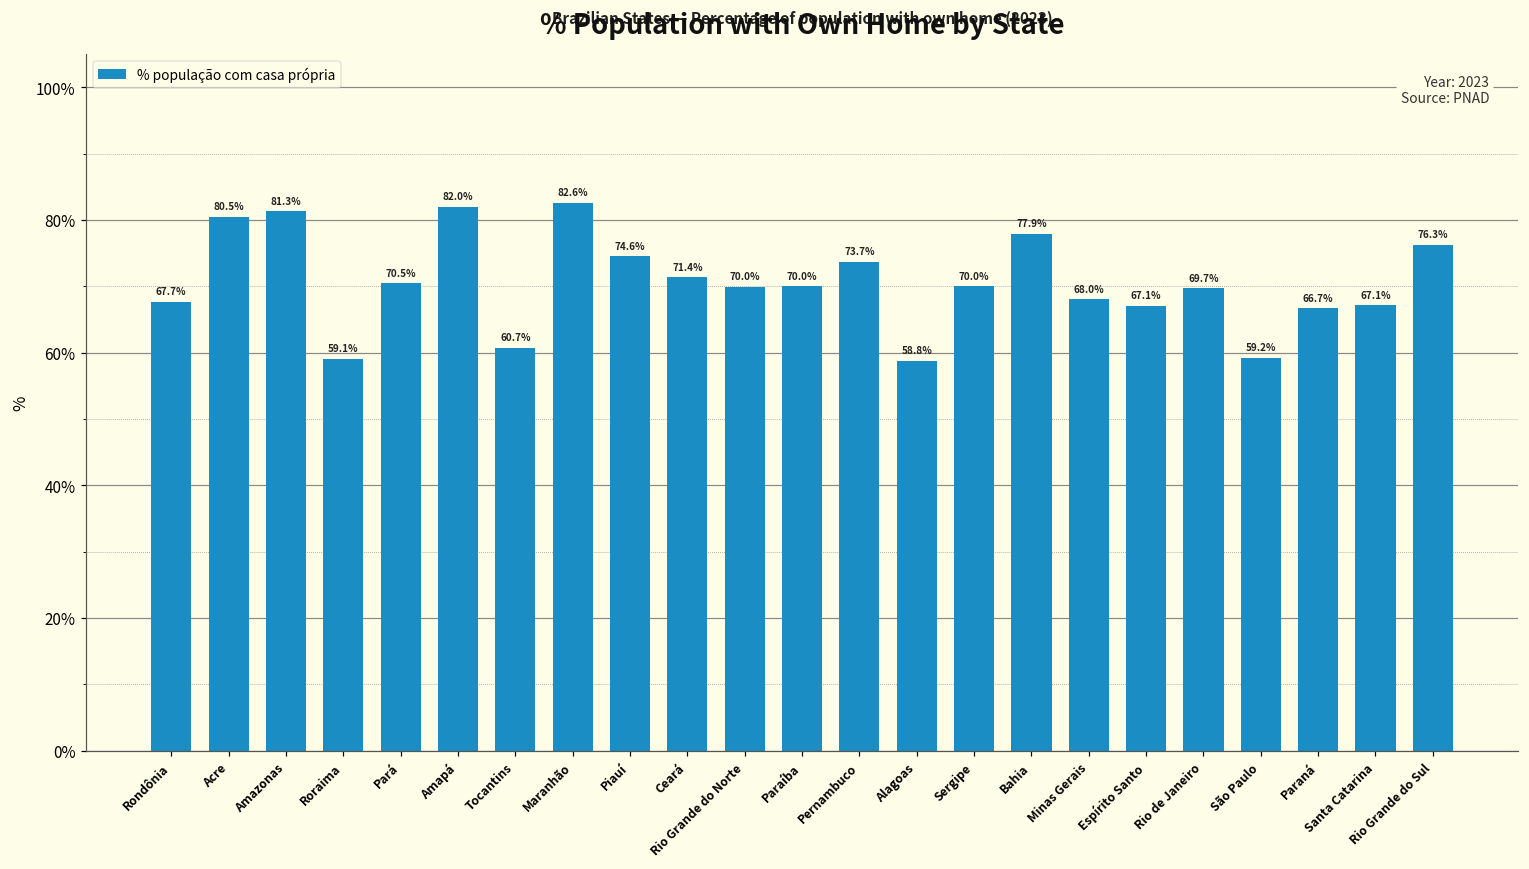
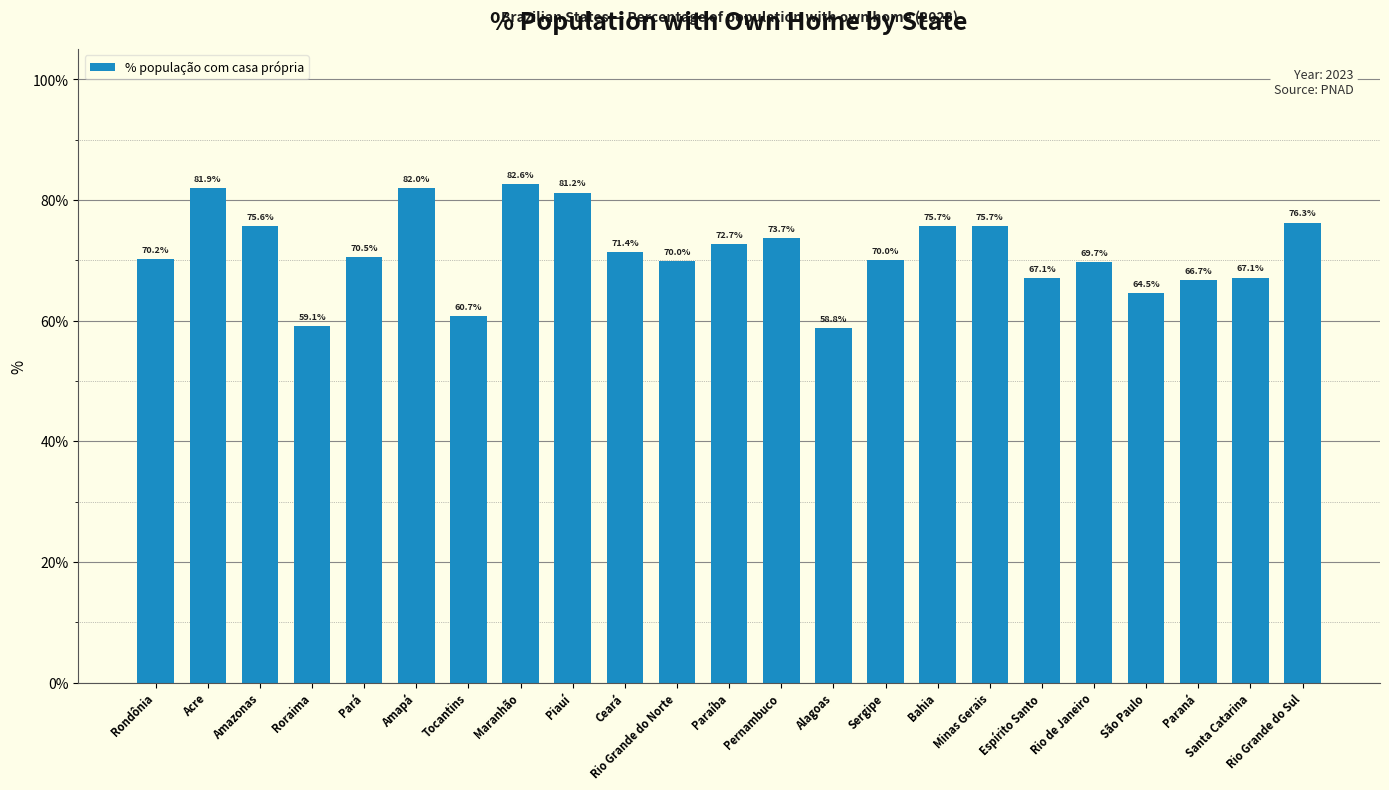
Rondônia: 67.7% -> 70.2%
Acre: 80.5% -> 81.9%
Amazonas: 81.3% -> 75.6%
Piauí: 74.6% -> 81.2%
Paraíba: 70.0% -> 72.7%
Bahia: 77.9% -> 75.7%
Minas Gerais: 68.0% -> 75.7%
São Paulo: 59.2% -> 64.5%
